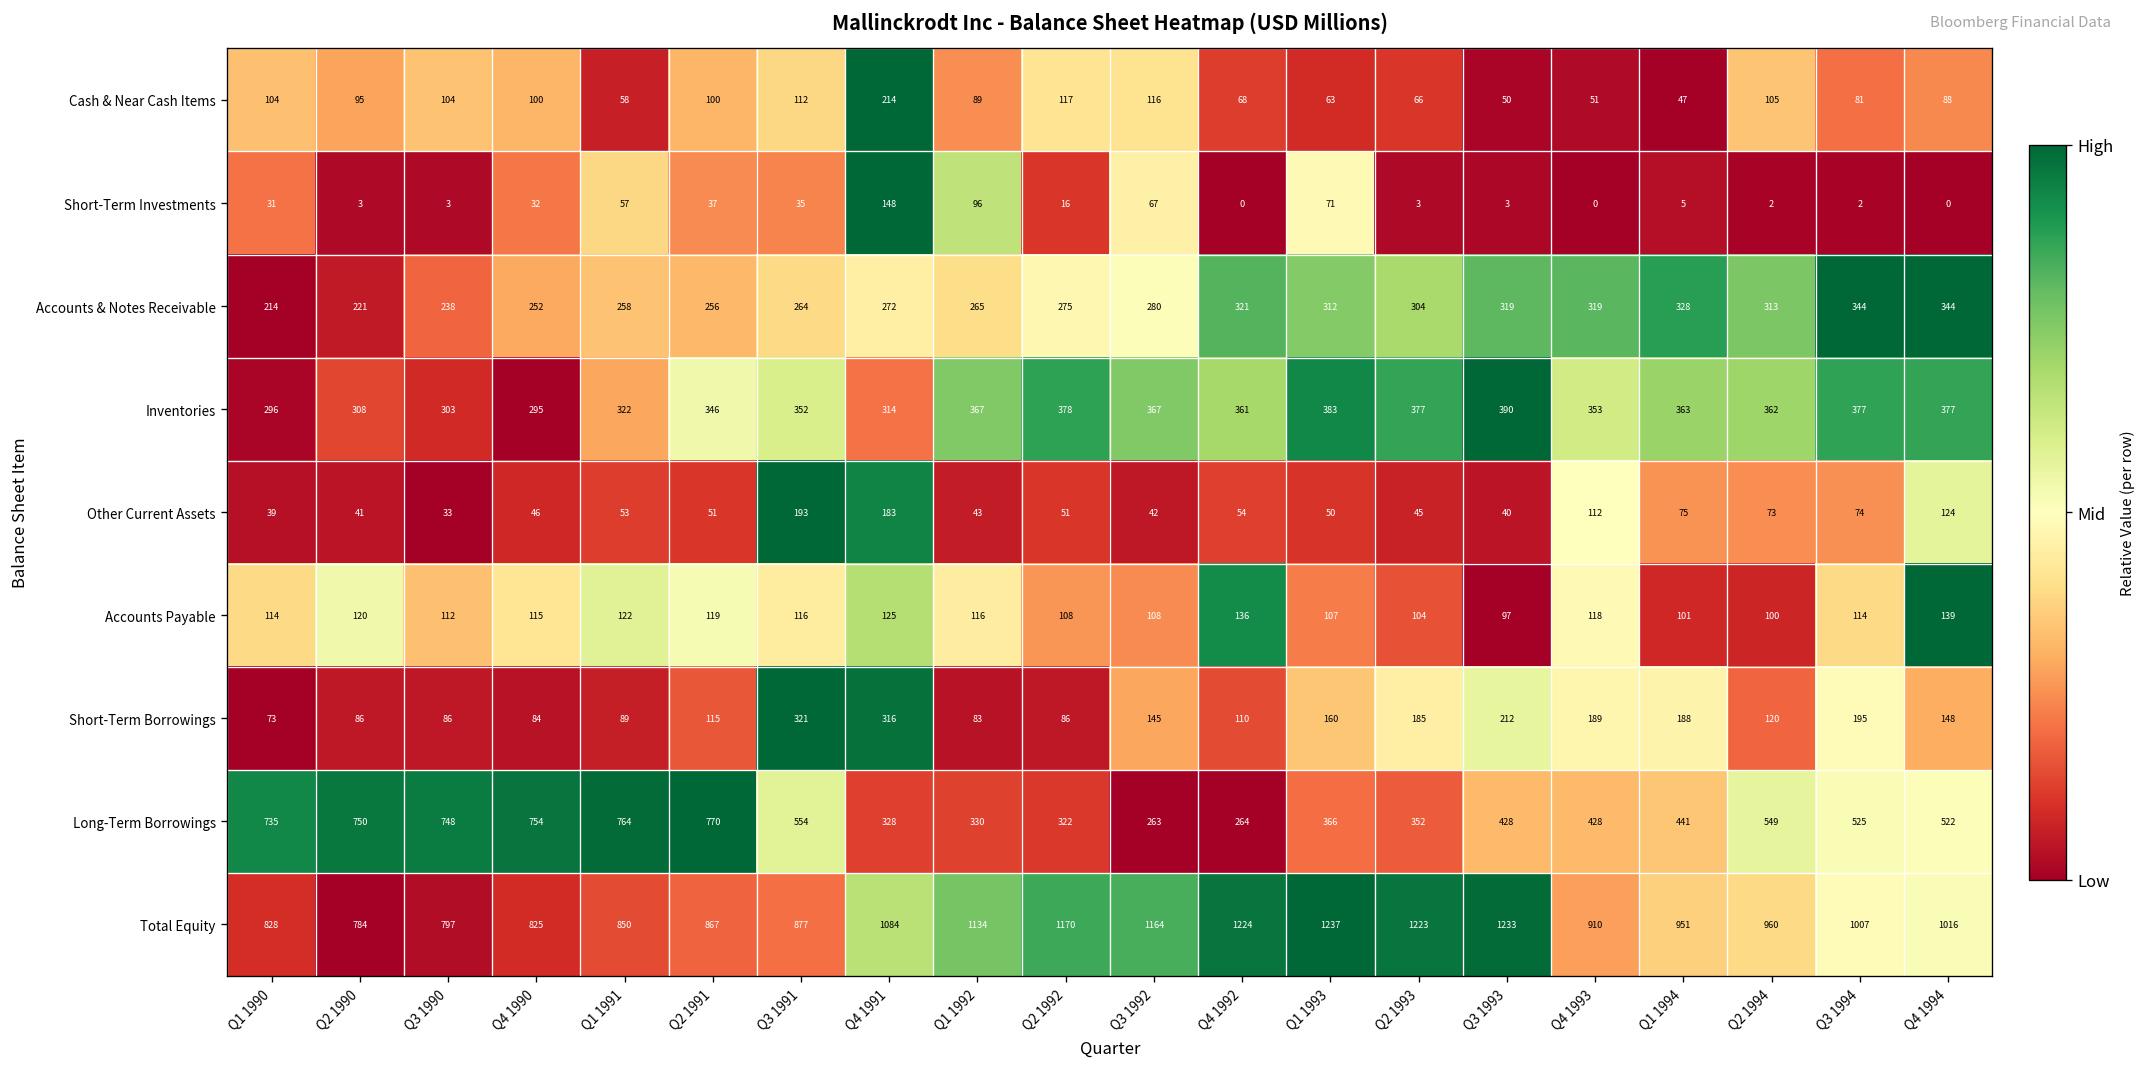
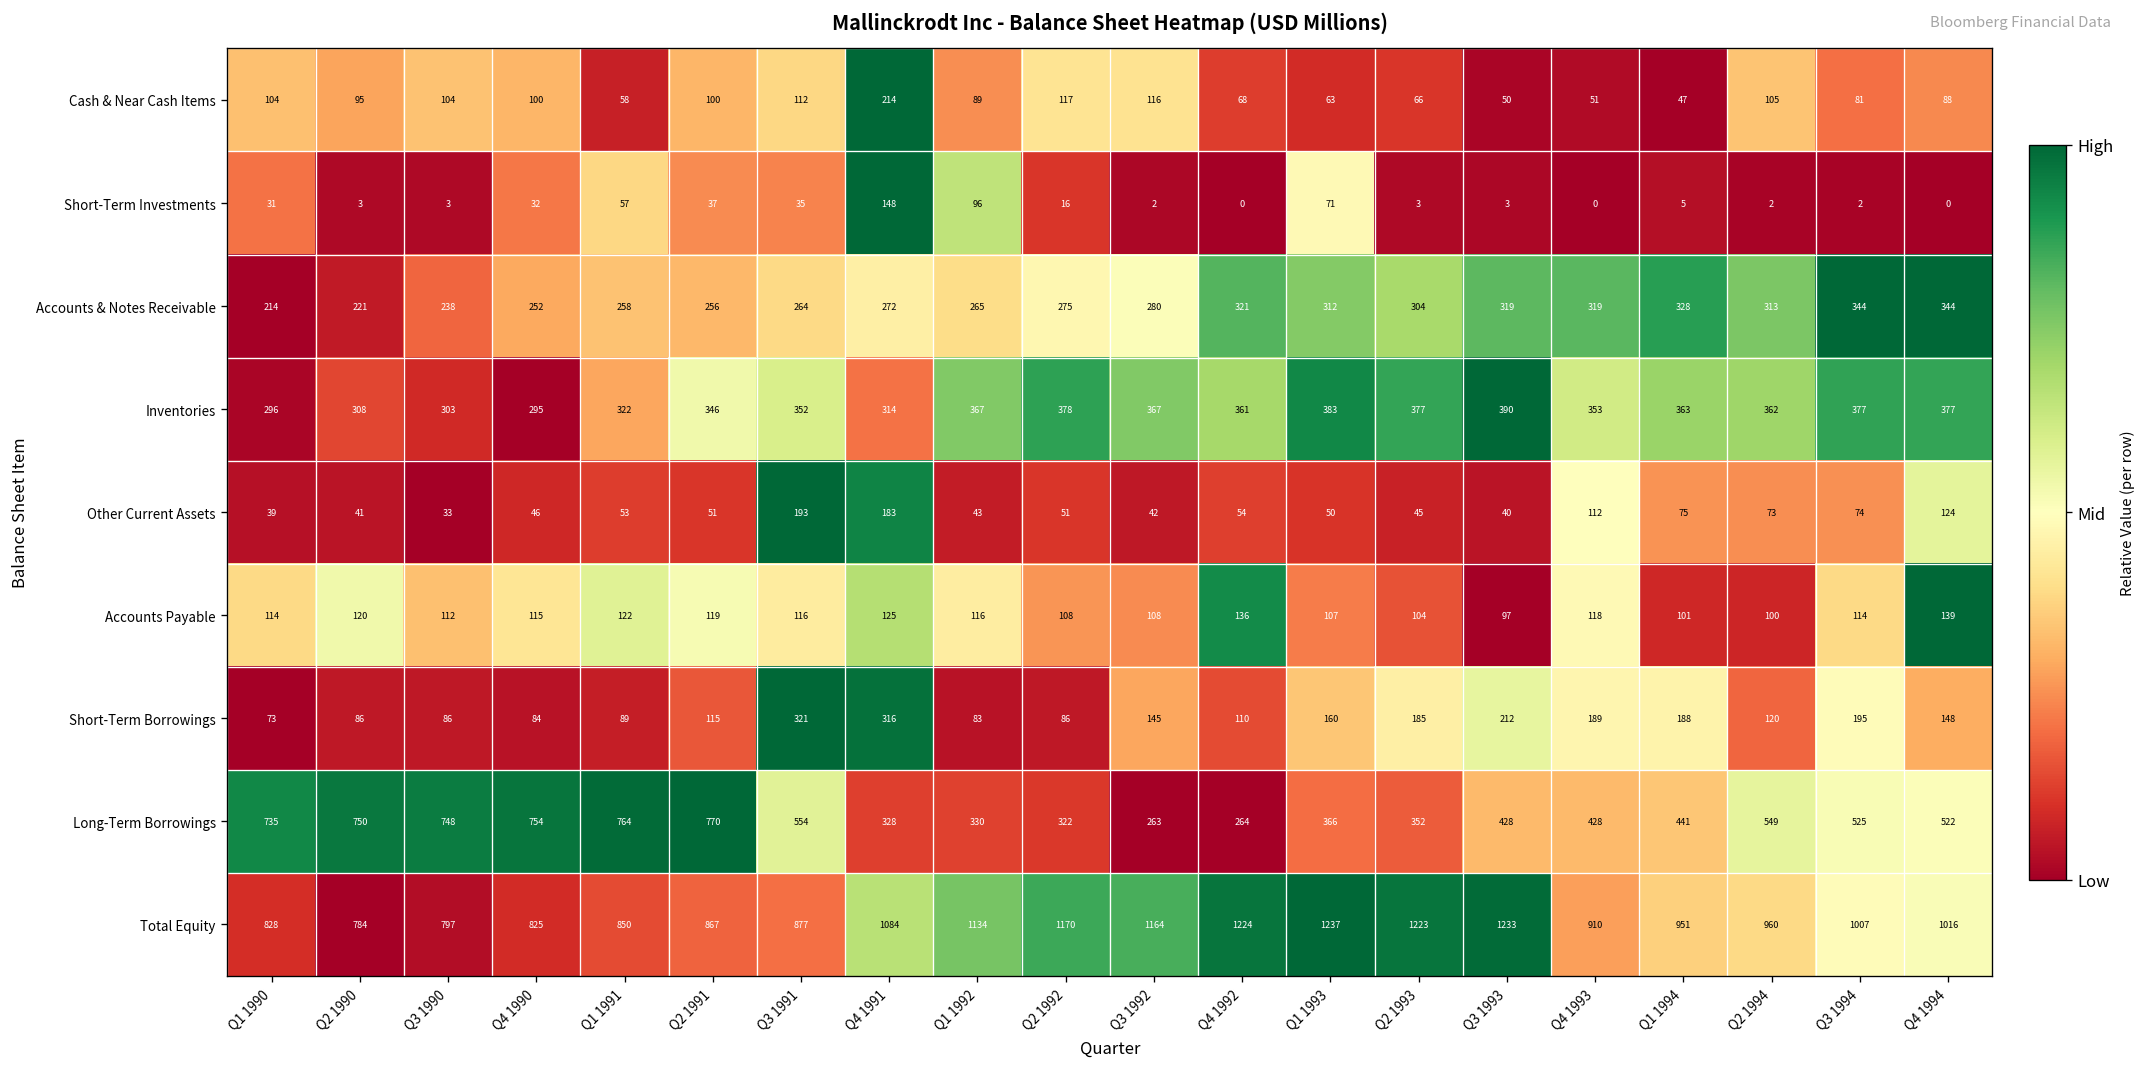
Short-Term Investments, Q3 1992: 67 -> 2
